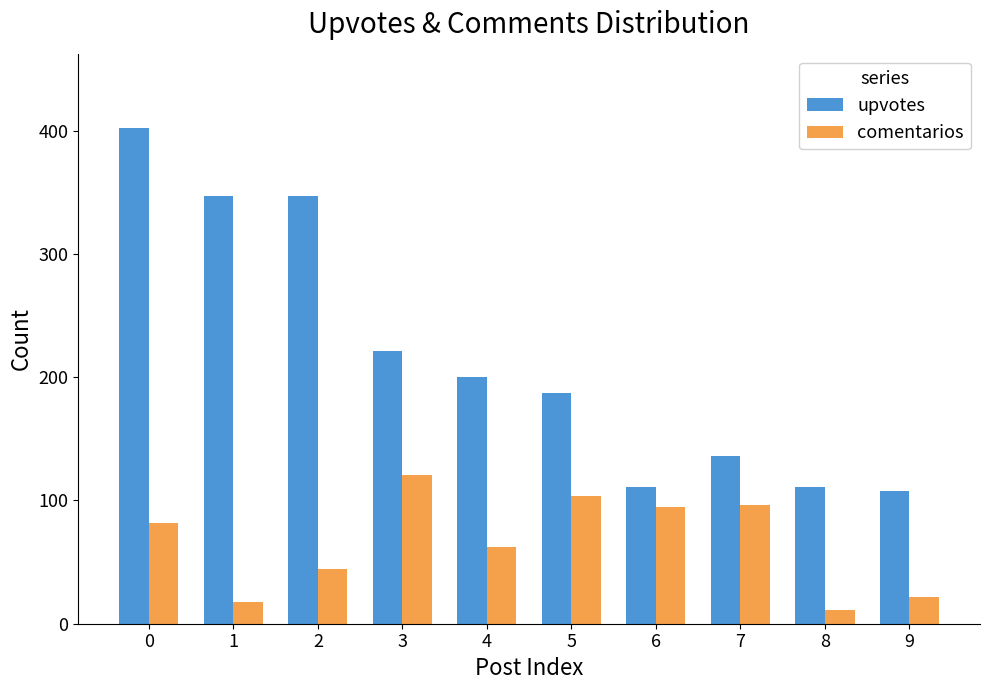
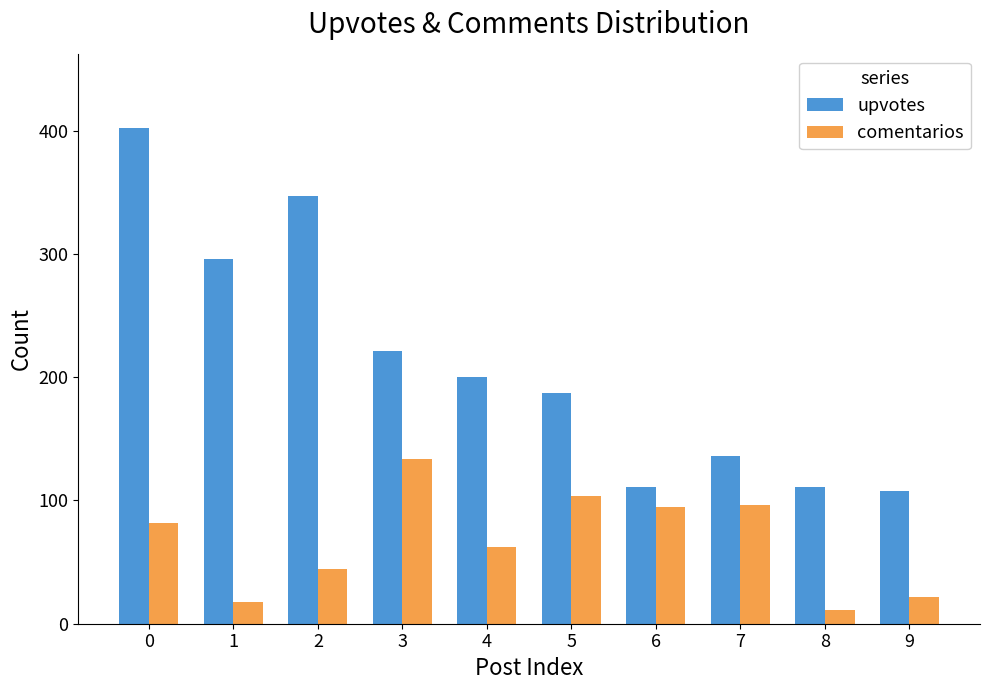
upvotes, 1: 347 -> 296
comentarios, 3: 121 -> 134
